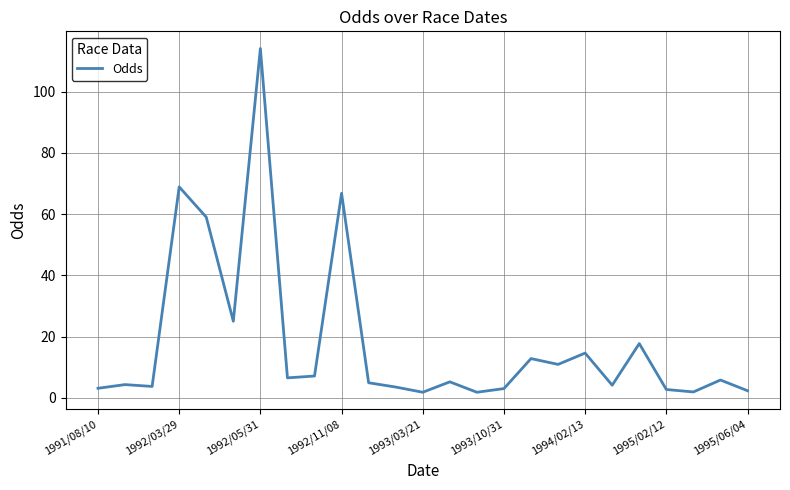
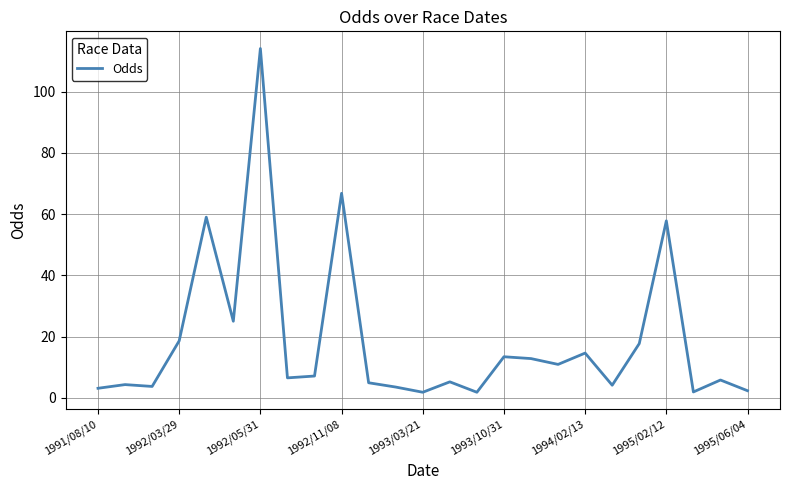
1992/03/29: 69 -> 19
1993/10/31: 3 -> 13
1995/02/12: 3 -> 58
